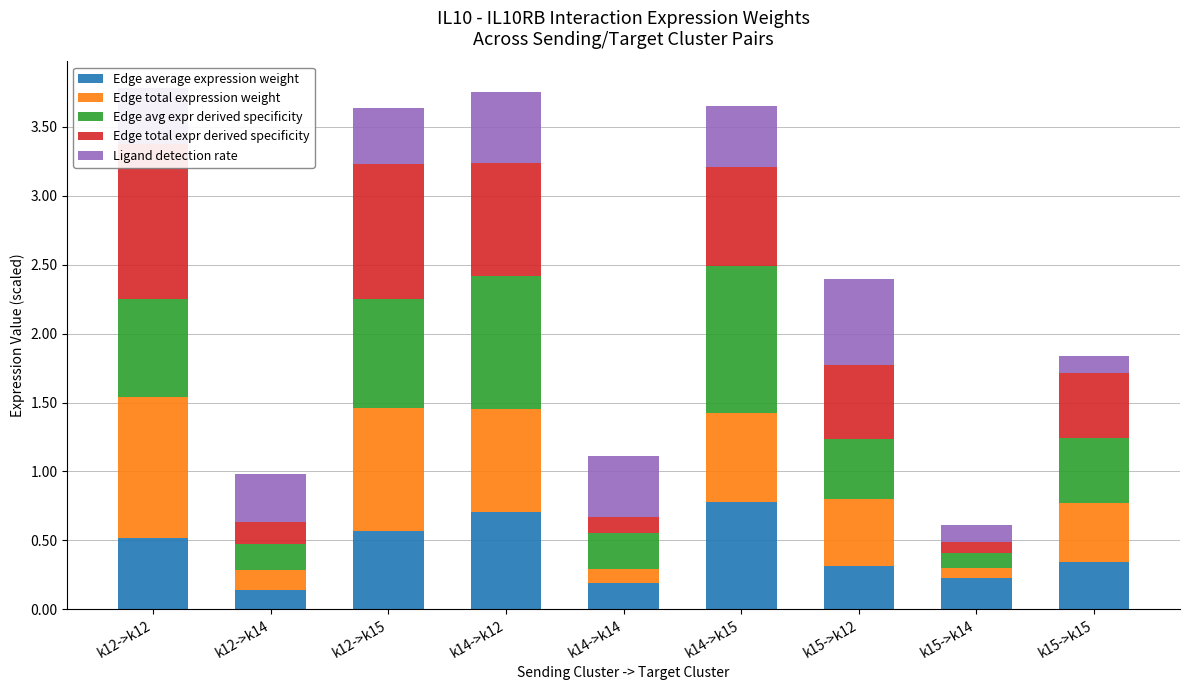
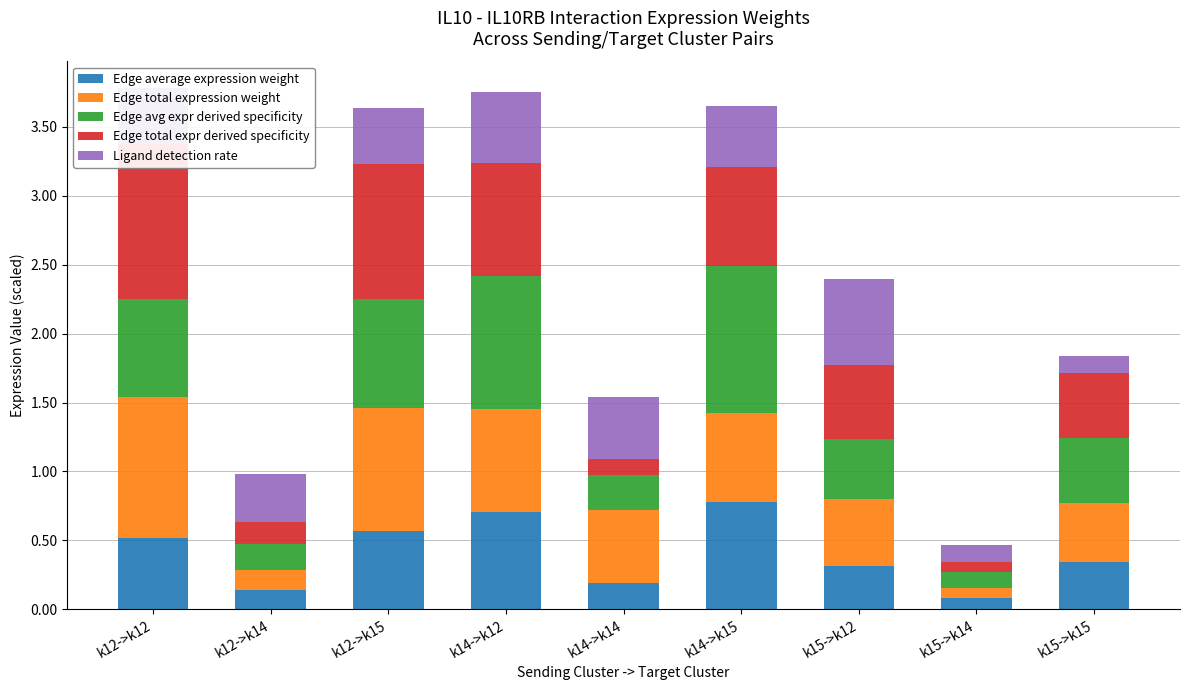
Edge total expression weight, k14->k14: 0.11 -> 0.53
Edge average expression weight, k15->k14: 0.23 -> 0.08
